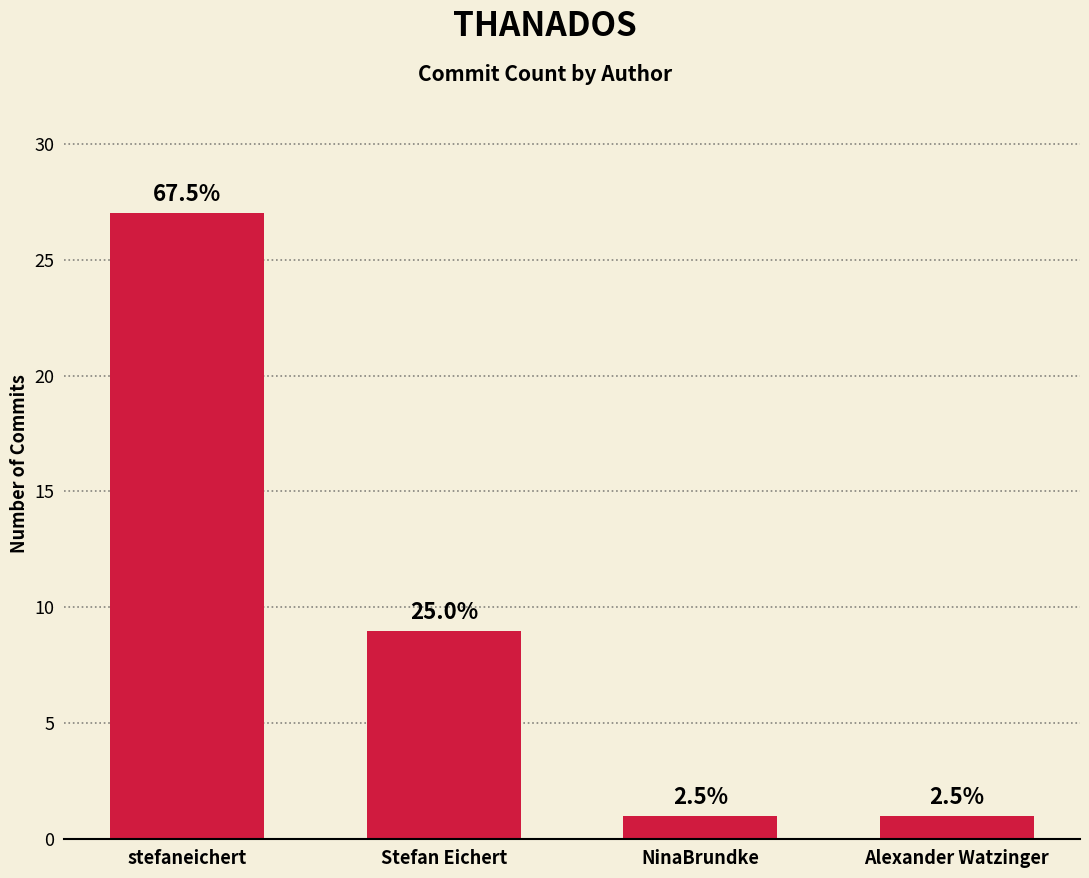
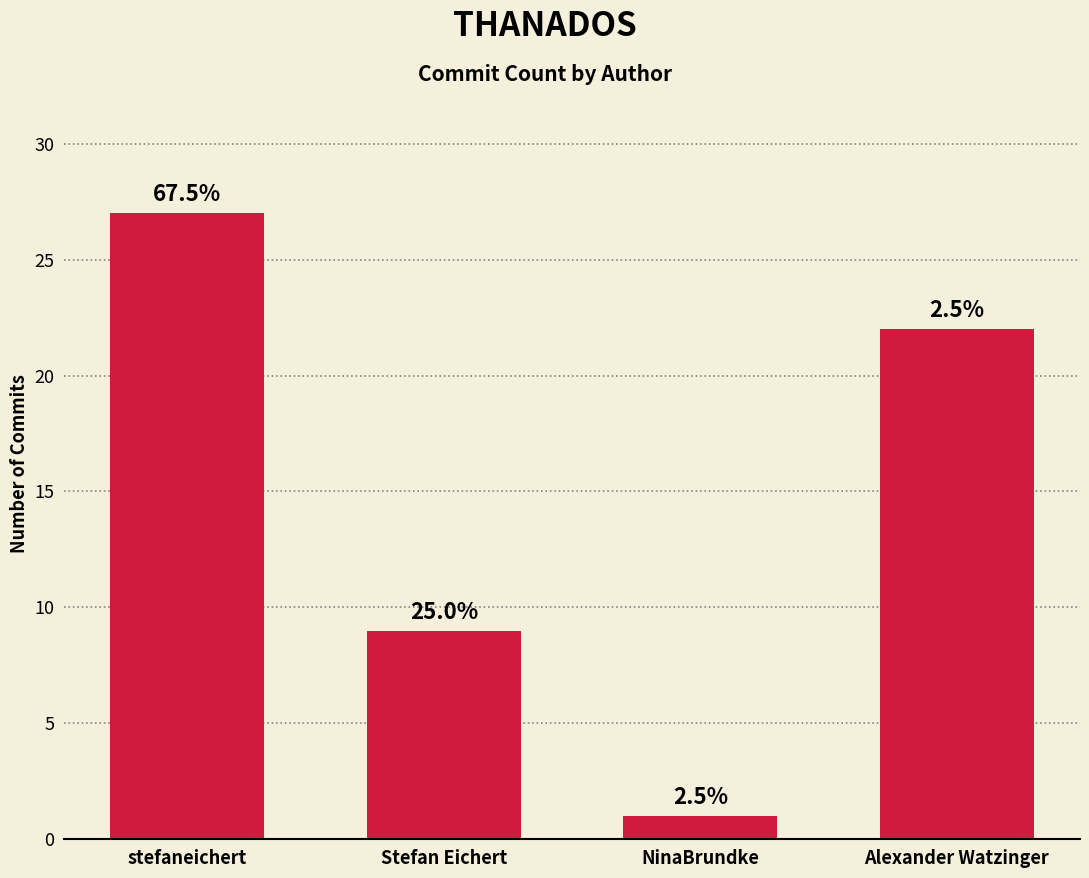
Alexander Watzinger: 1 -> 22
